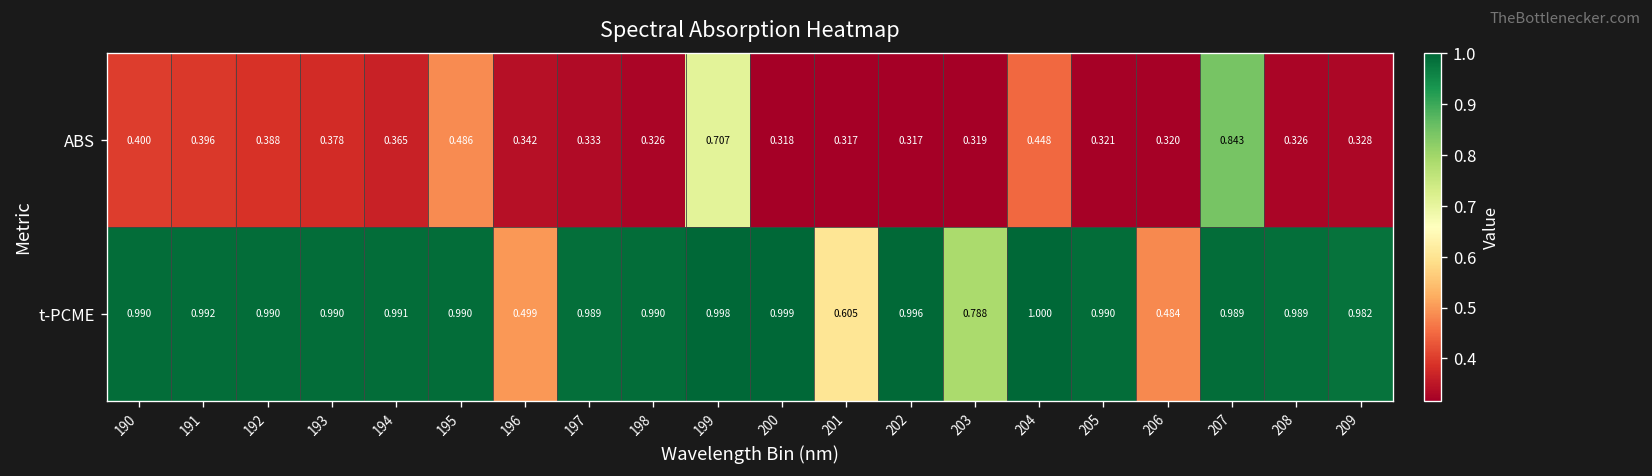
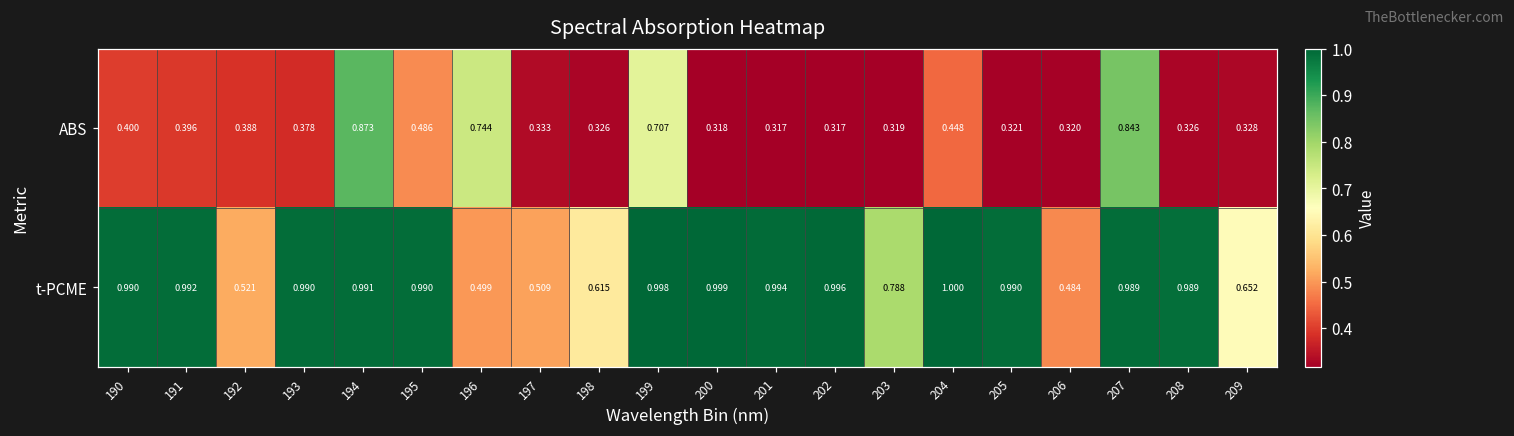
ABS, 194: 0.365 -> 0.873
ABS, 196: 0.342 -> 0.744
t-PCME, 192: 0.990 -> 0.521
t-PCME, 197: 0.989 -> 0.509
t-PCME, 198: 0.990 -> 0.615
t-PCME, 201: 0.605 -> 0.994
t-PCME, 209: 0.982 -> 0.652
